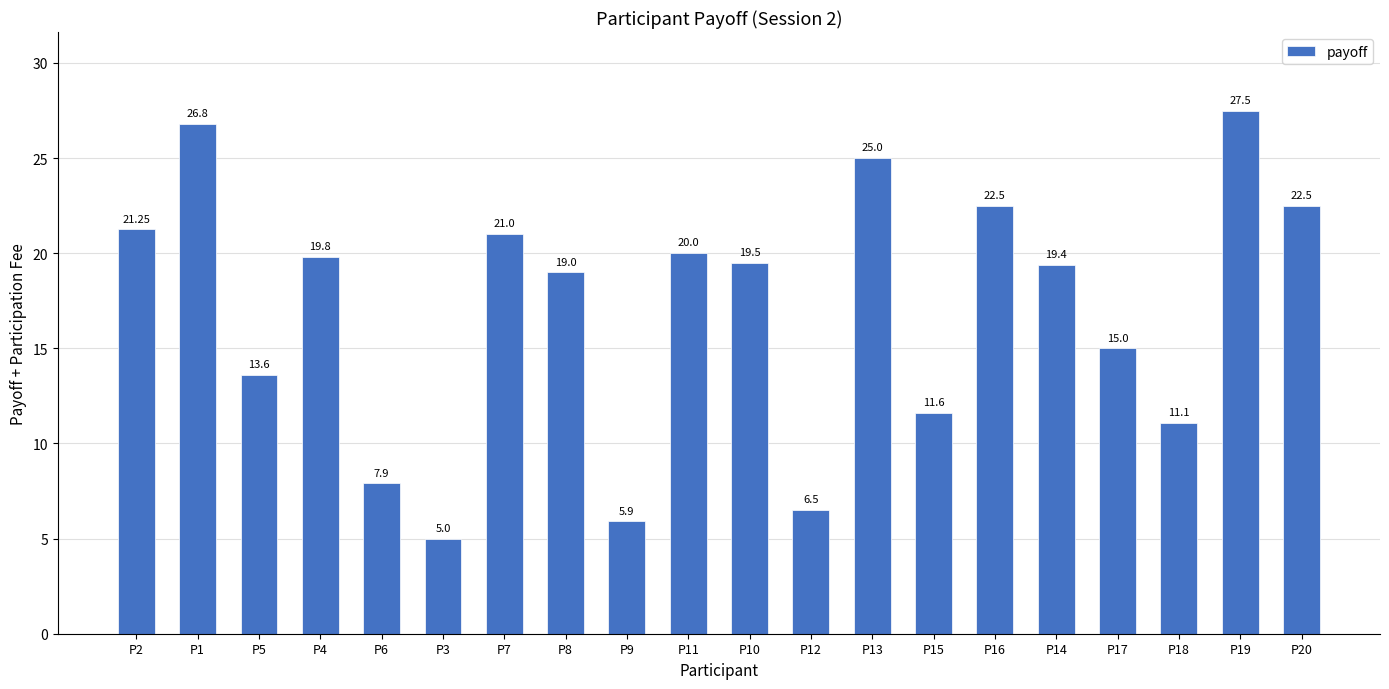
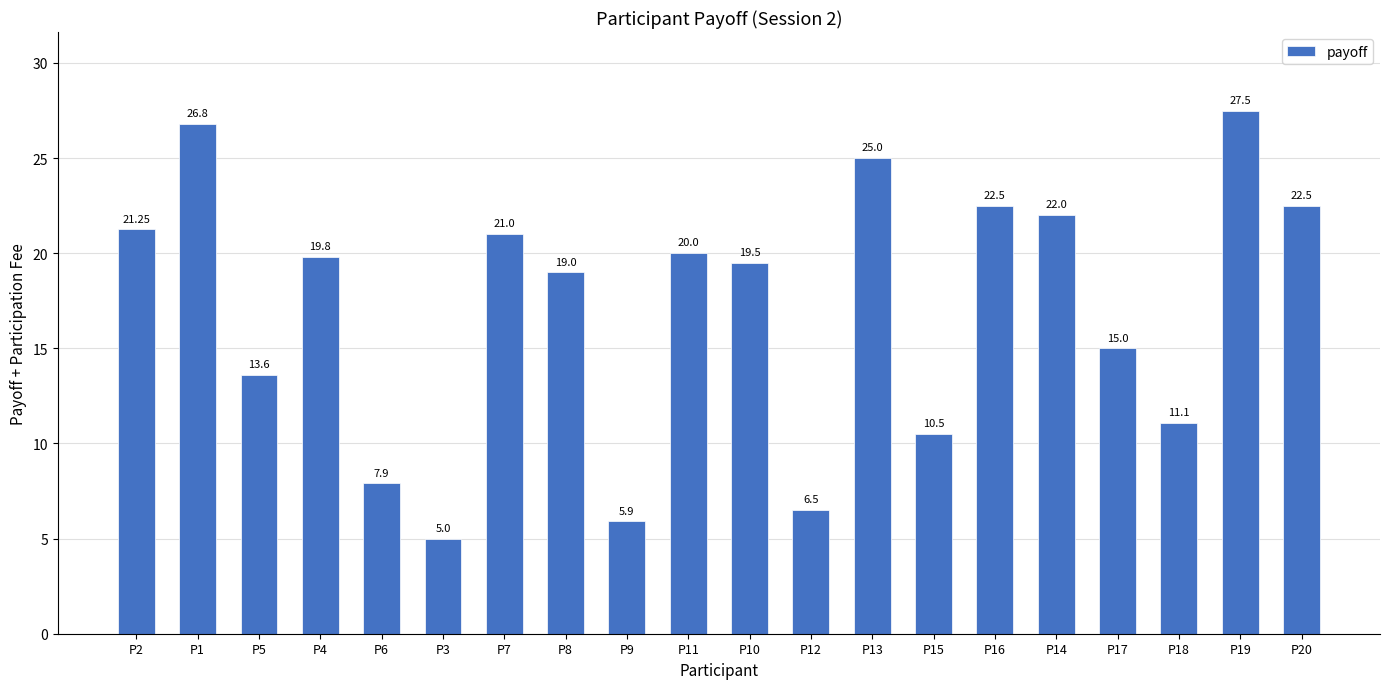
P15: 11.6 -> 10.5
P14: 19.4 -> 22.0
